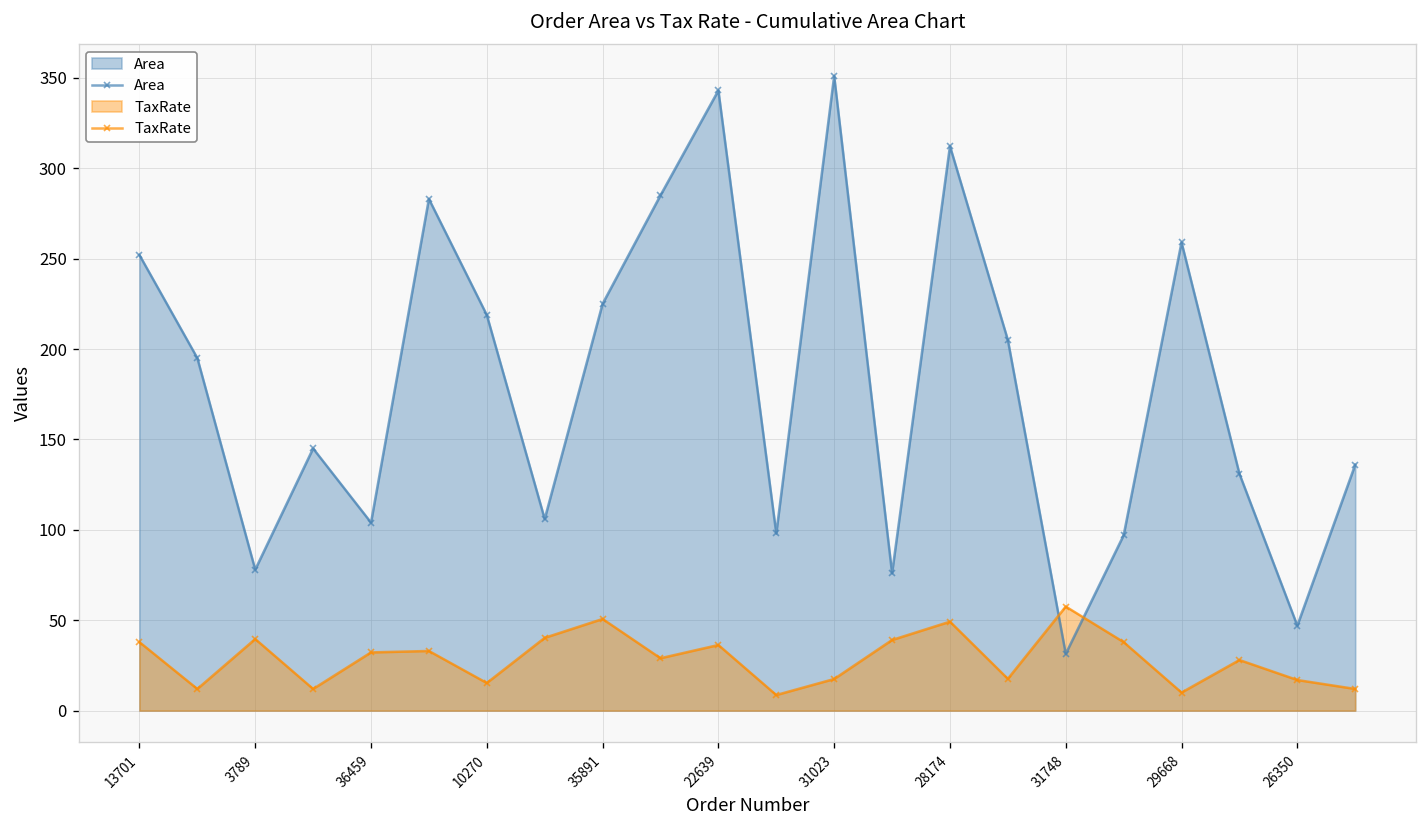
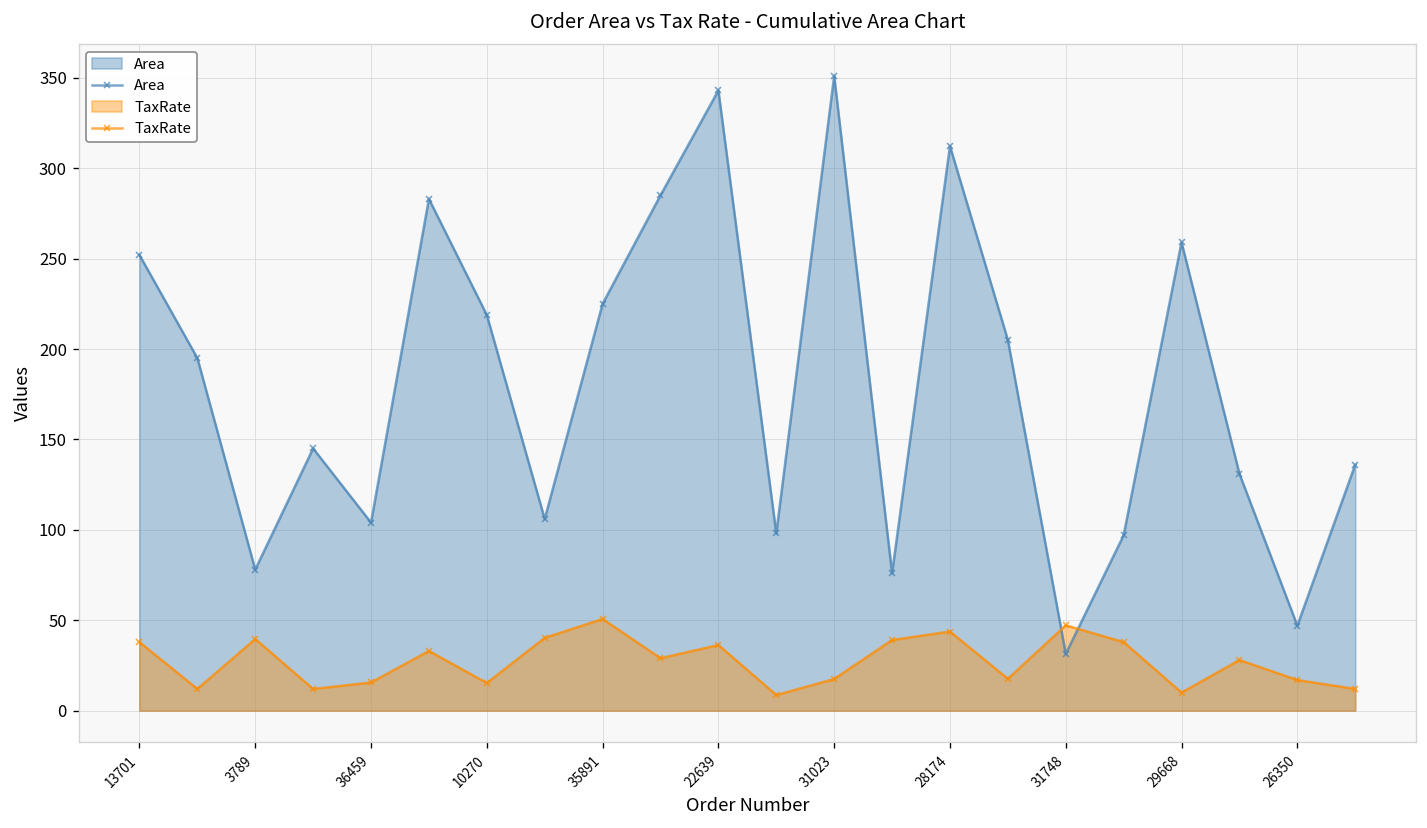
TaxRate, 36459: 32 -> 16
TaxRate, 28174: 49 -> 44
TaxRate, 31748: 58 -> 47
